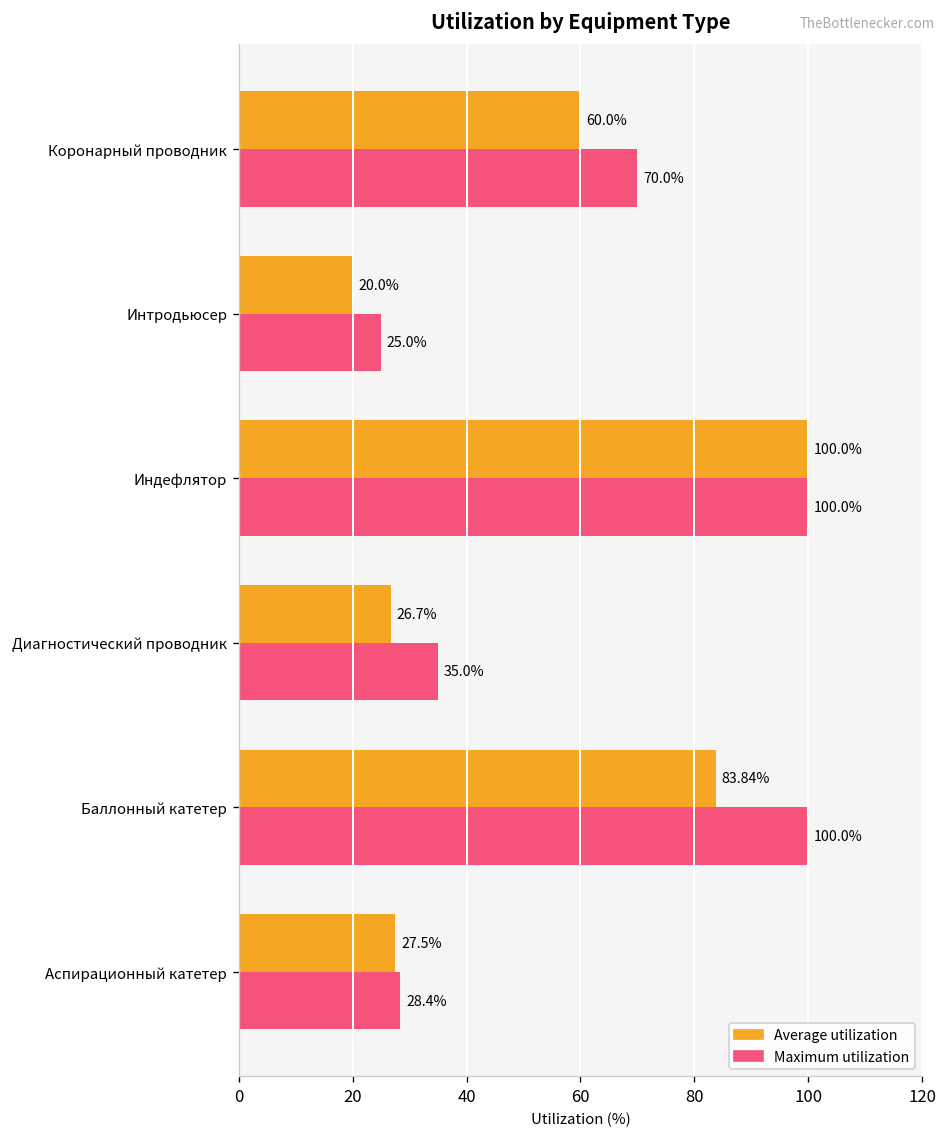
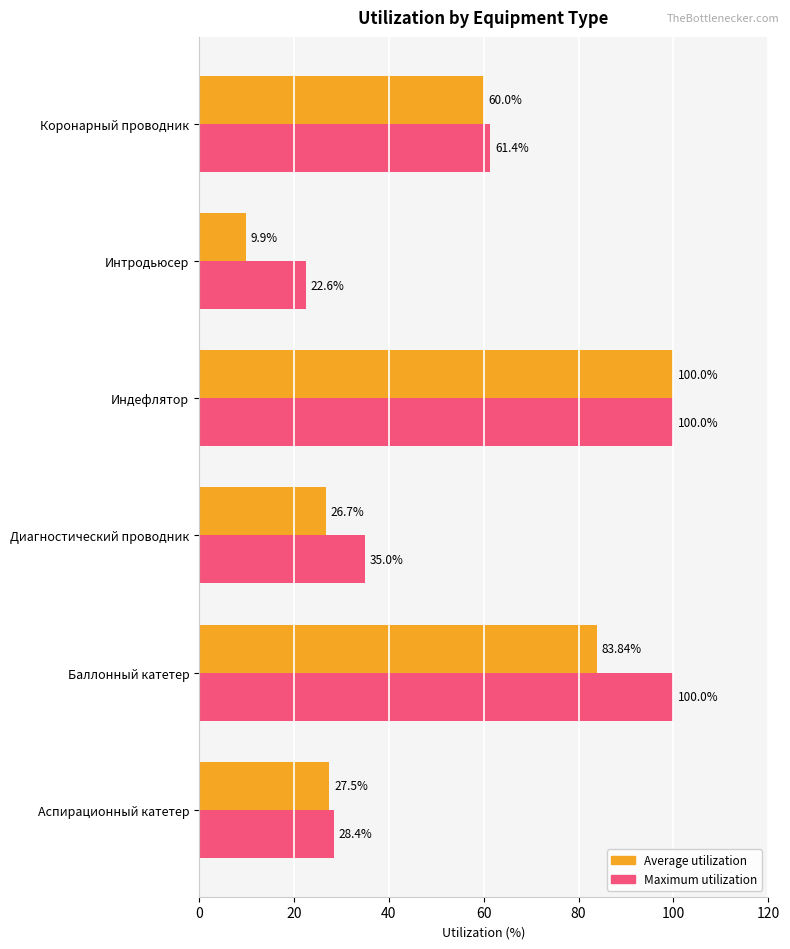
Maximum utilization, Коронарный проводник: 70.0% -> 61.4%
Average utilization, Интродьюсер: 20.0% -> 9.9%
Maximum utilization, Интродьюсер: 25.0% -> 22.6%
